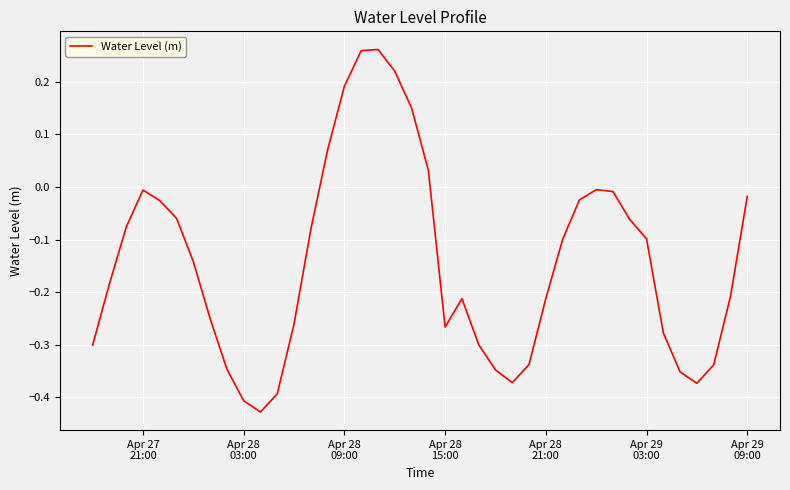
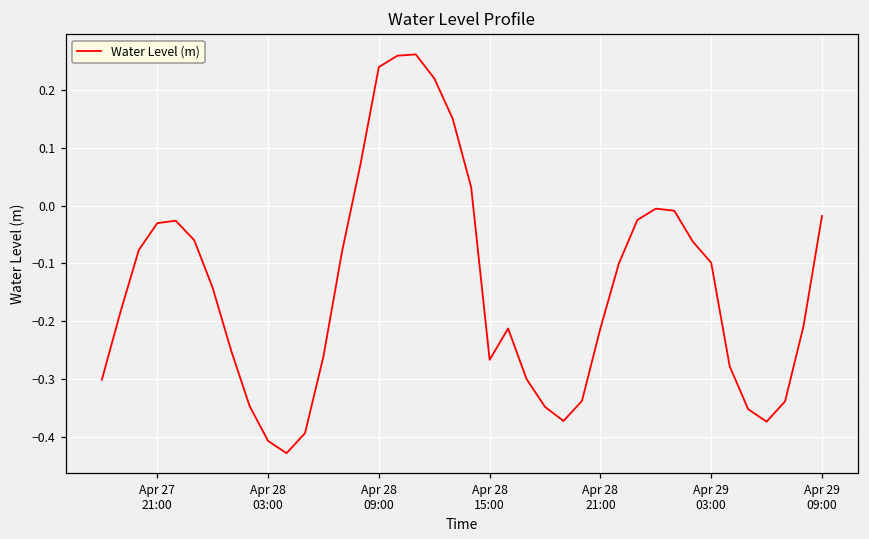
Apr 27 21:00: -0.01 -> -0.03
Apr 28 09:00: 0.19 -> 0.24
